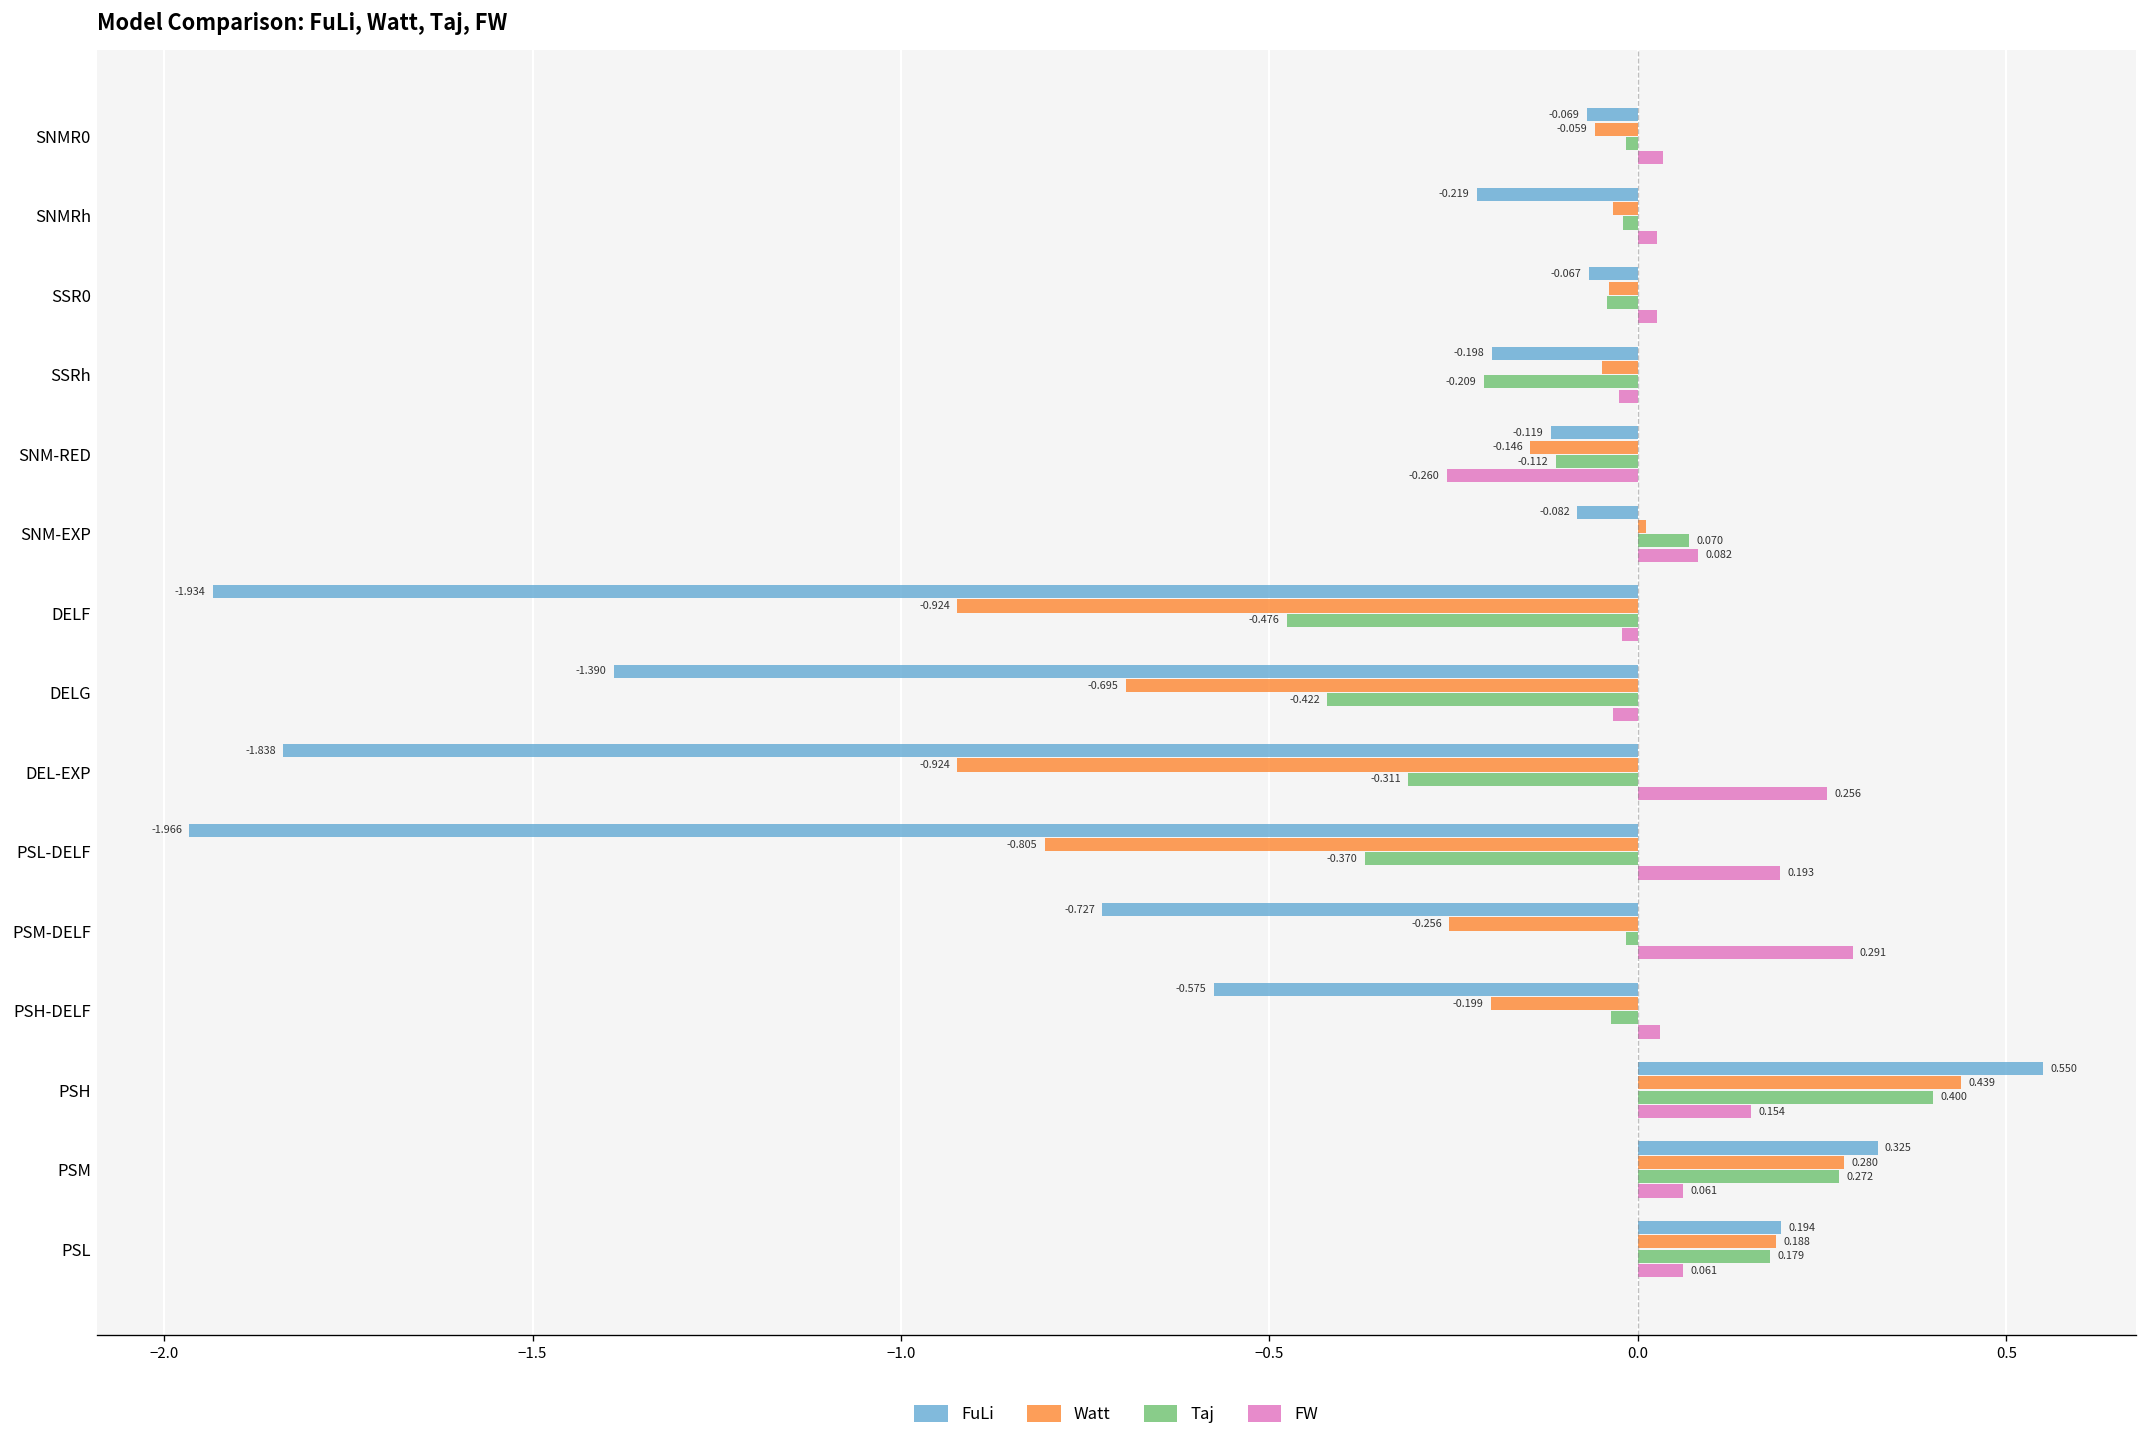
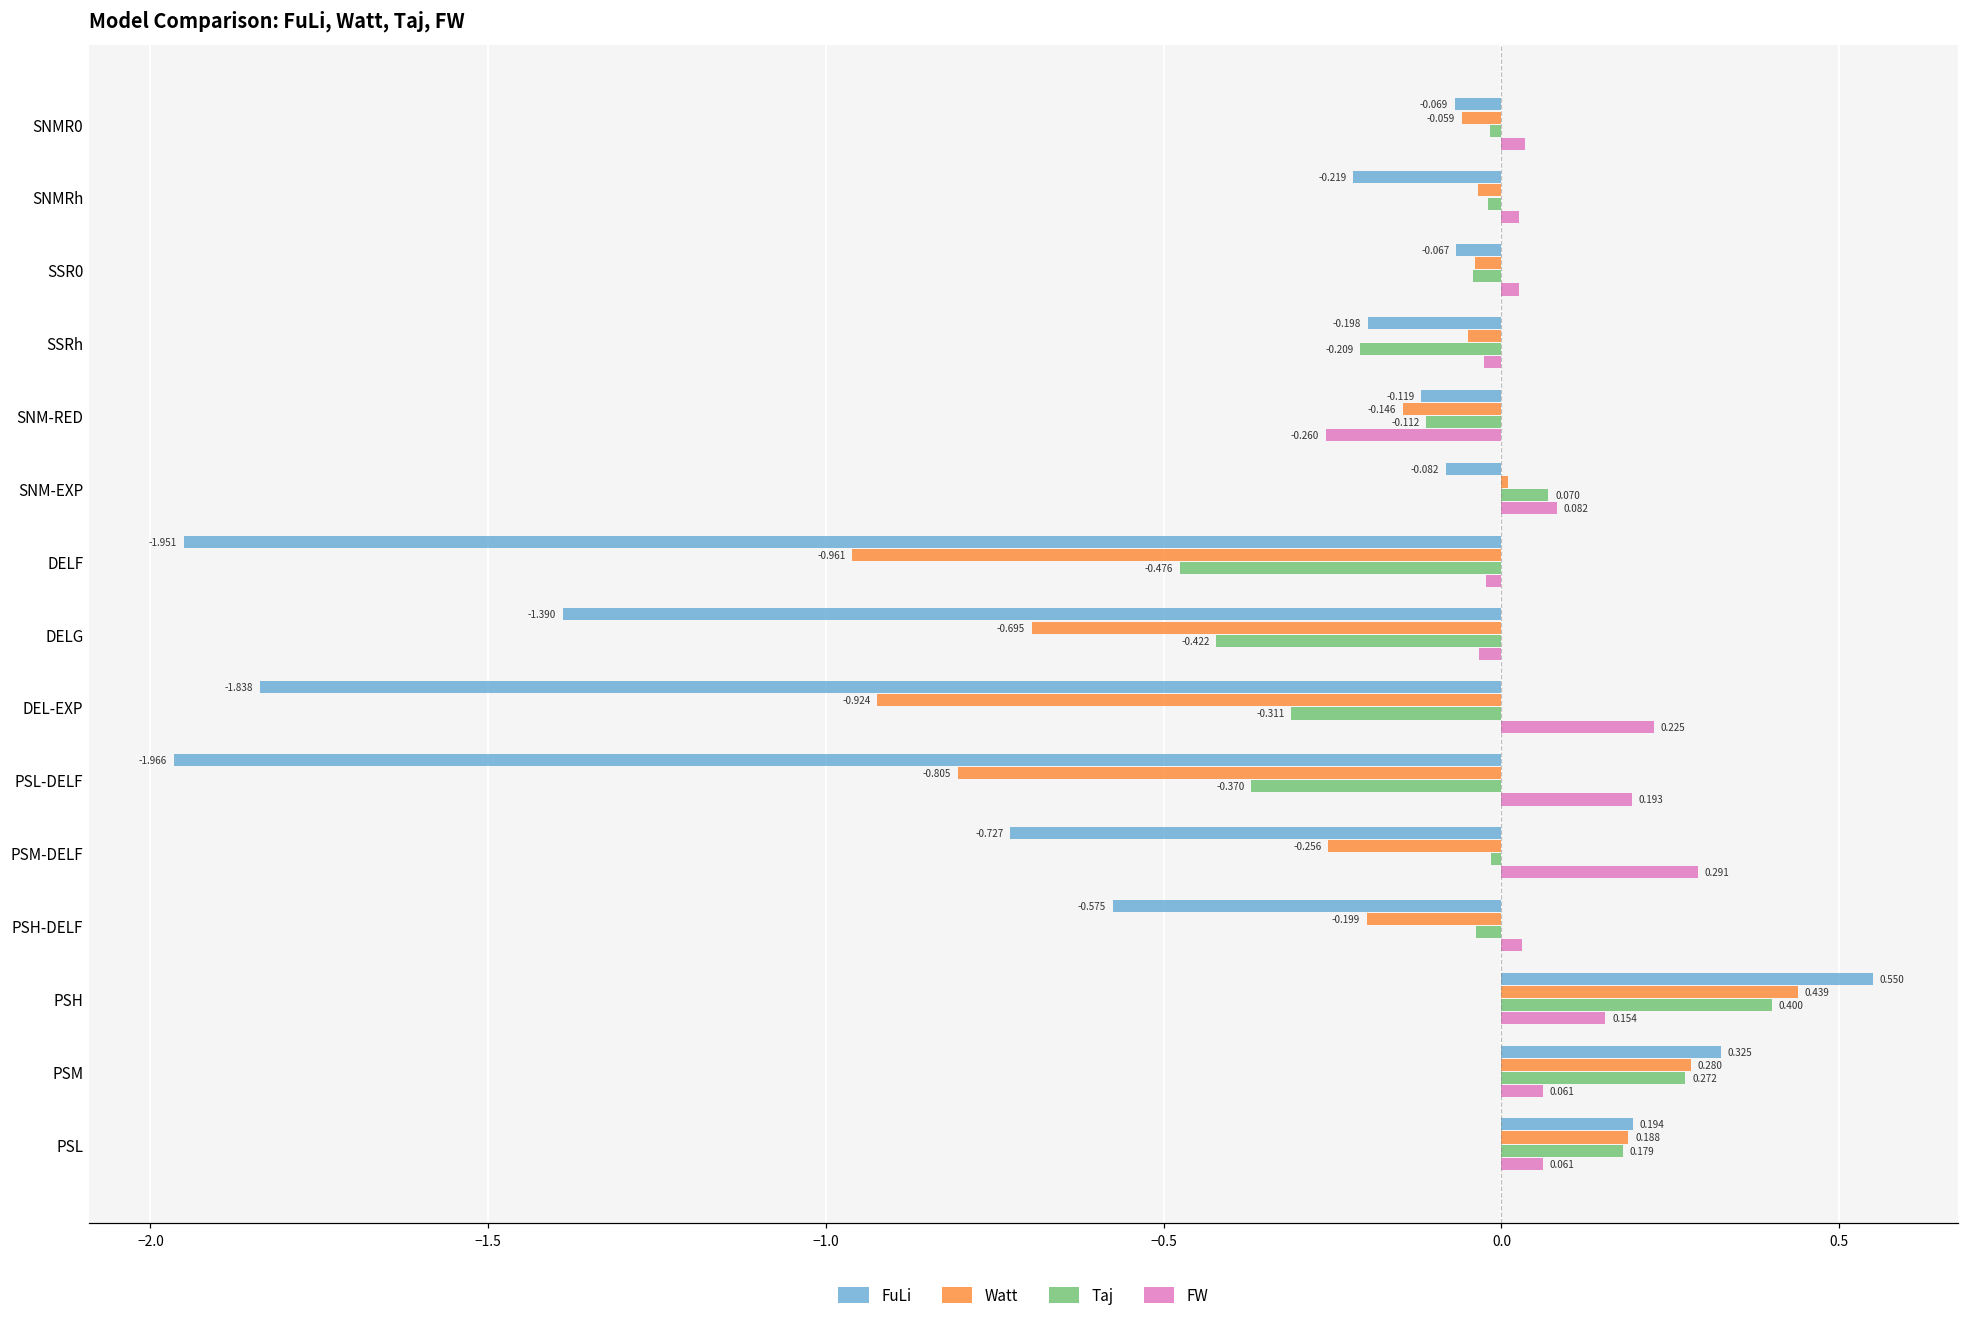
FuLi, DELF: -1.934 -> -1.951
Watt, DELF: -0.924 -> -0.961
FW, DEL-EXP: 0.256 -> 0.225
